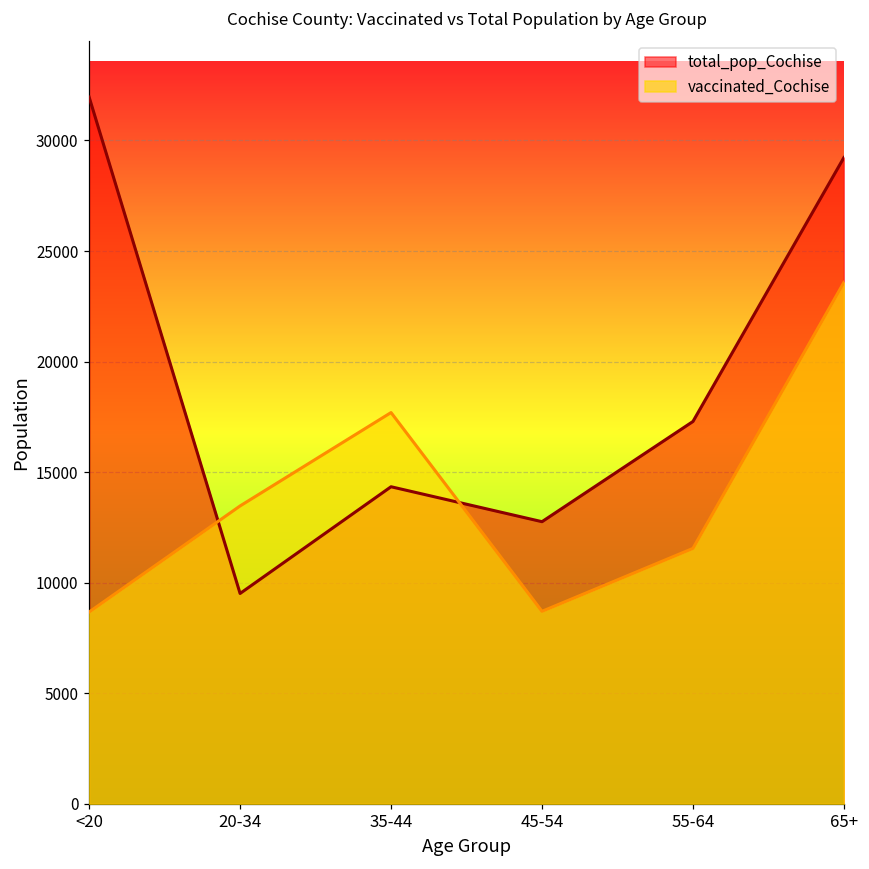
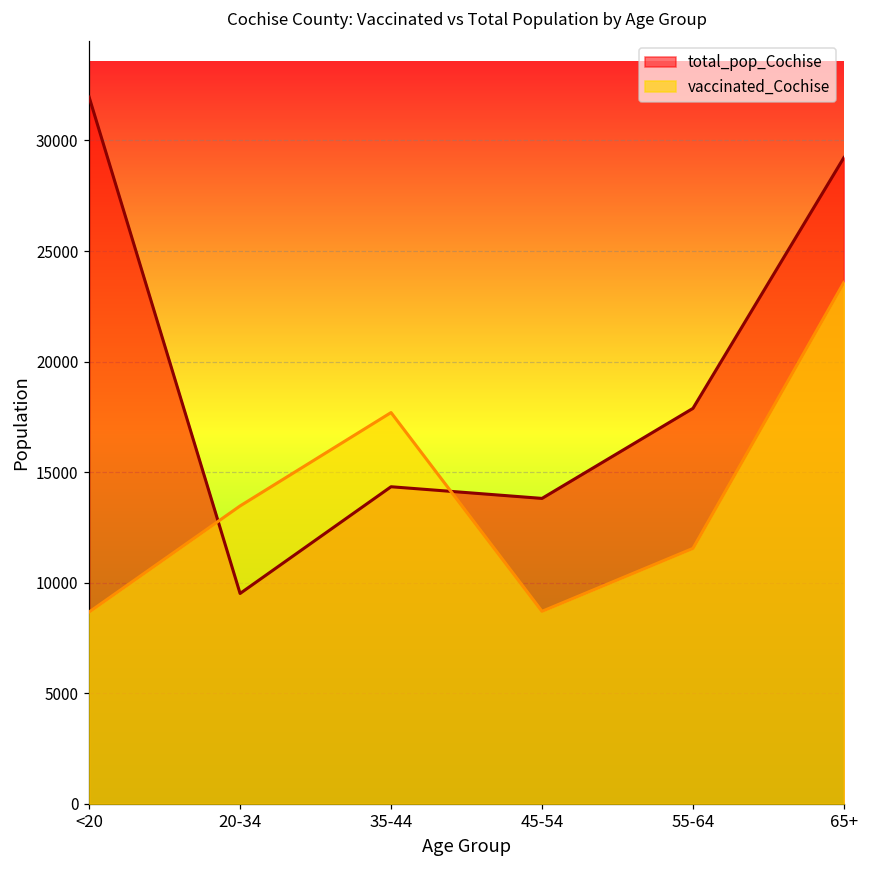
total_pop_Cochise, 45-54: 12800 -> 13800
total_pop_Cochise, 55-64: 17300 -> 17900
